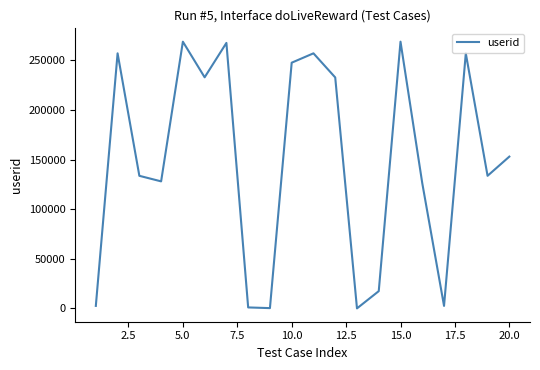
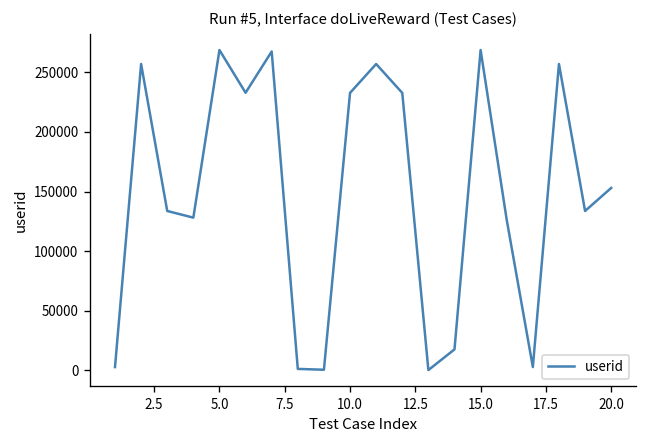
10.0: 250000 -> 230000
